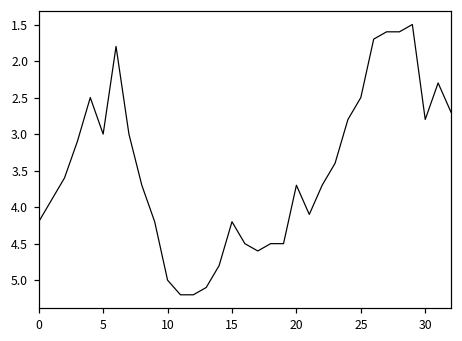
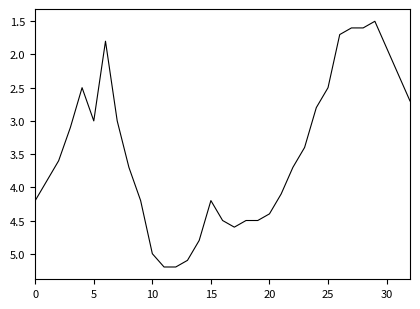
20: 3.7 -> 4.4
30: 2.8 -> 1.9
